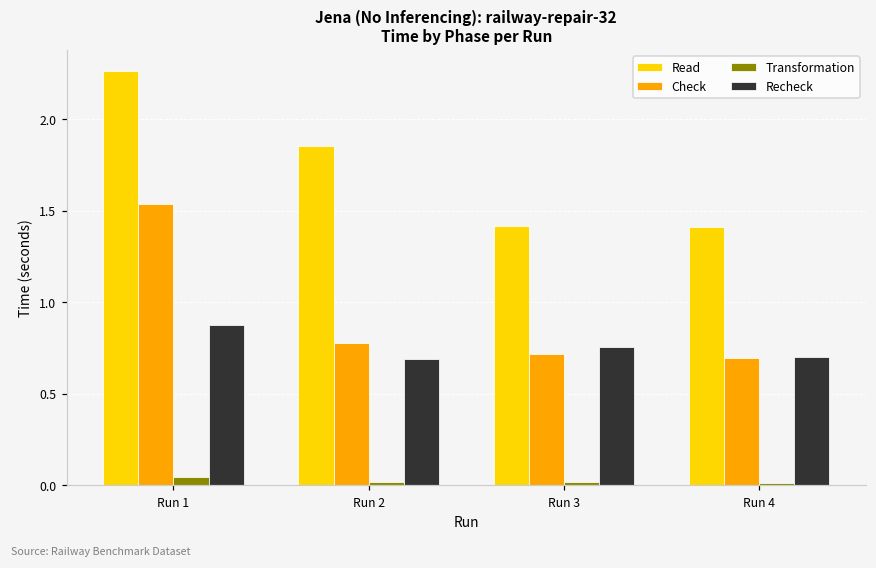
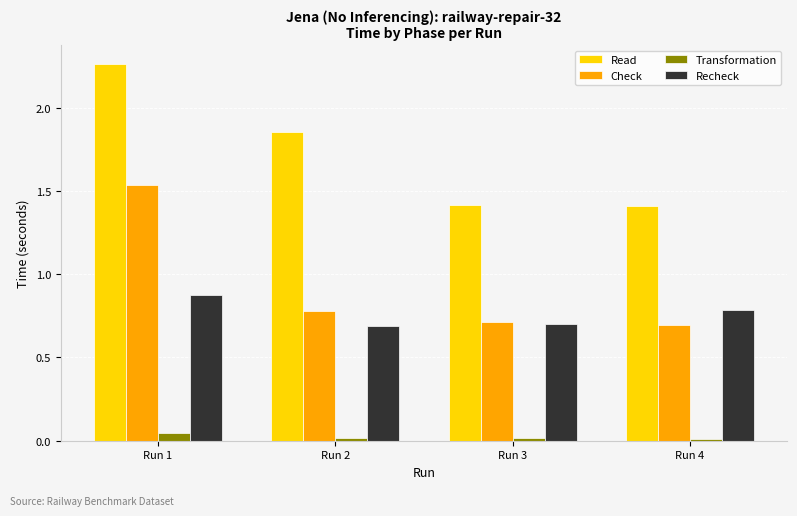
Recheck, Run 3: 0.76 -> 0.70
Recheck, Run 4: 0.70 -> 0.79
